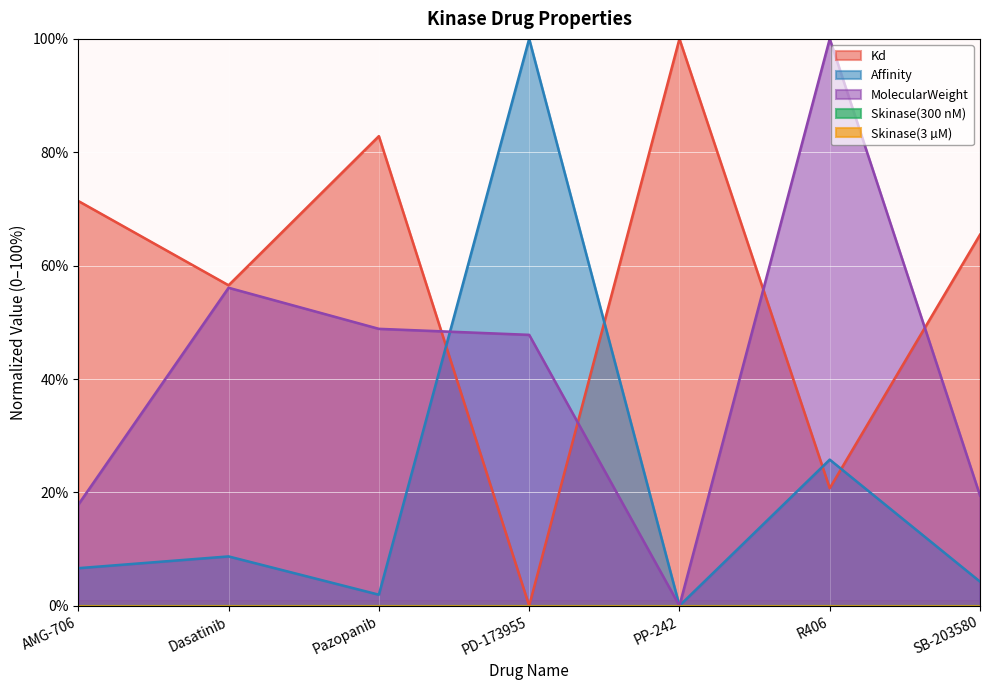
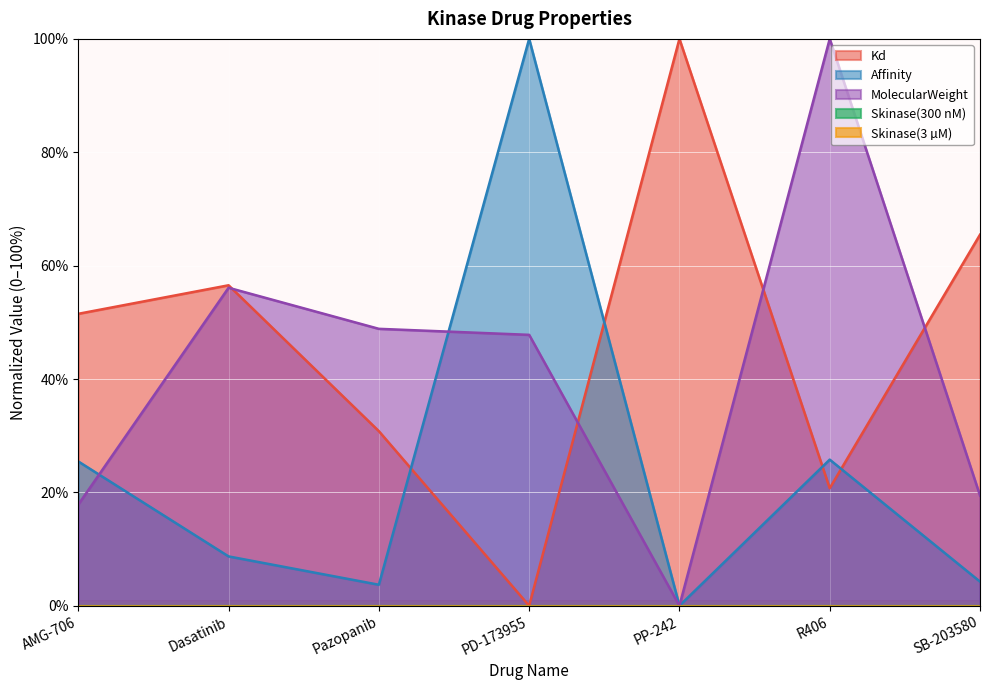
Kd, AMG-706: 71% -> 52%
Affinity, AMG-706: 7% -> 25%
Kd, Pazopanib: 83% -> 31%
Affinity, Pazopanib: 2% -> 4%
